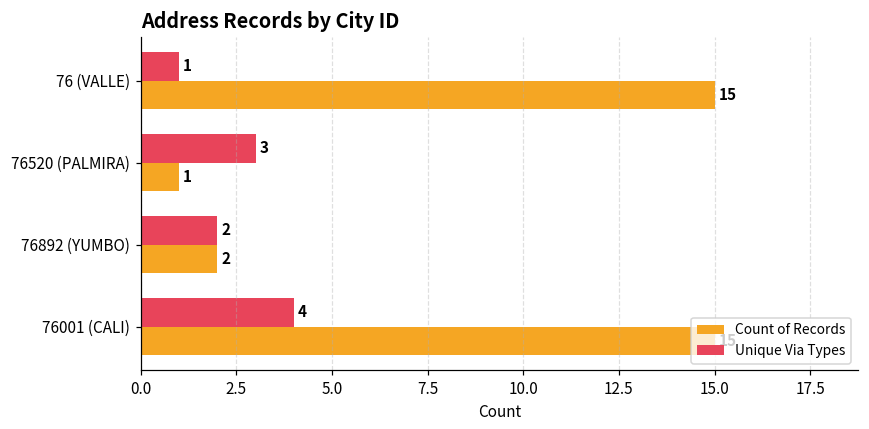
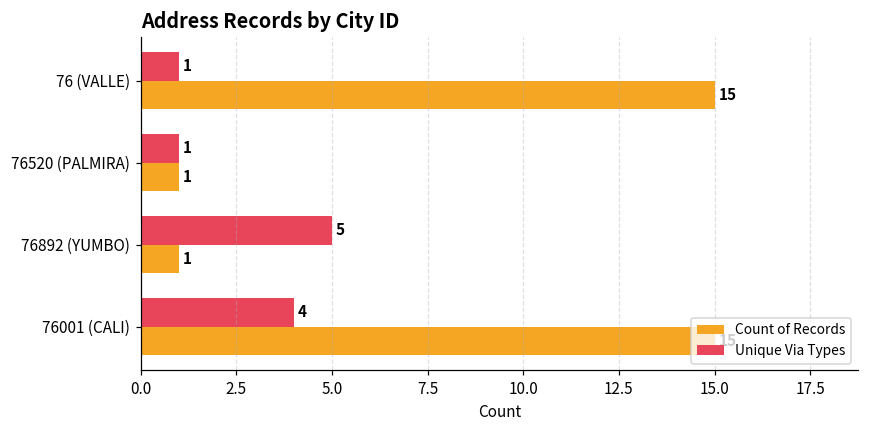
Unique Via Types, 76520 (PALMIRA): 3 -> 1
Unique Via Types, 76892 (YUMBO): 2 -> 5
Count of Records, 76892 (YUMBO): 2 -> 1
